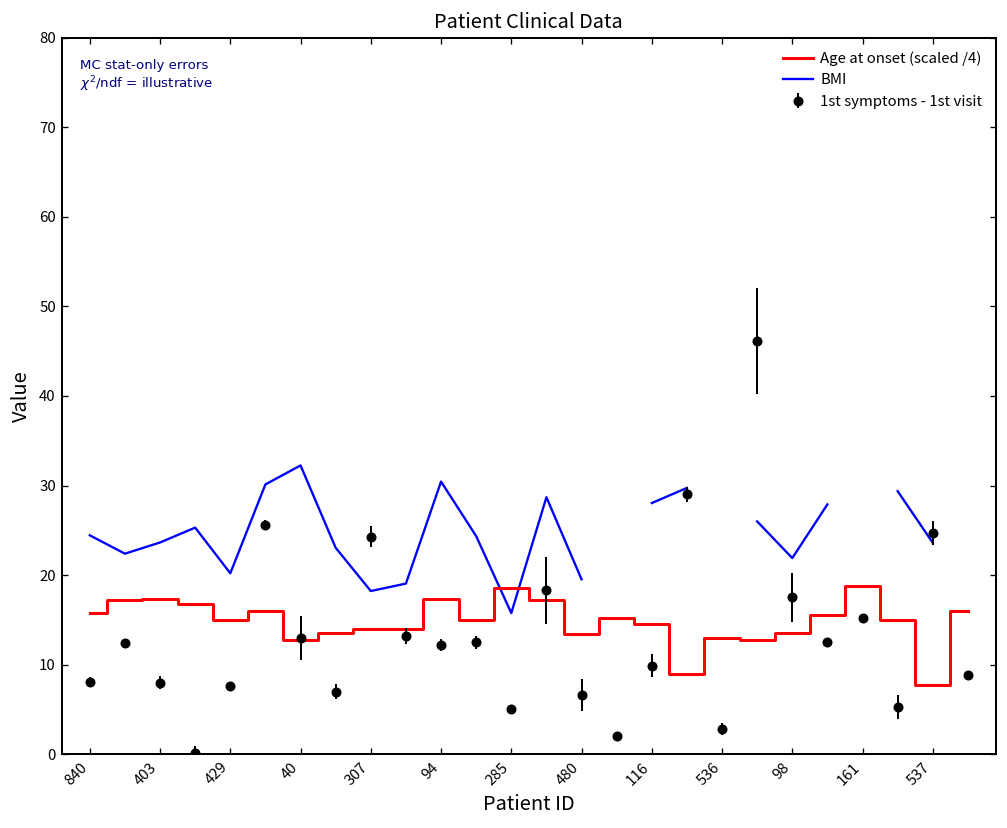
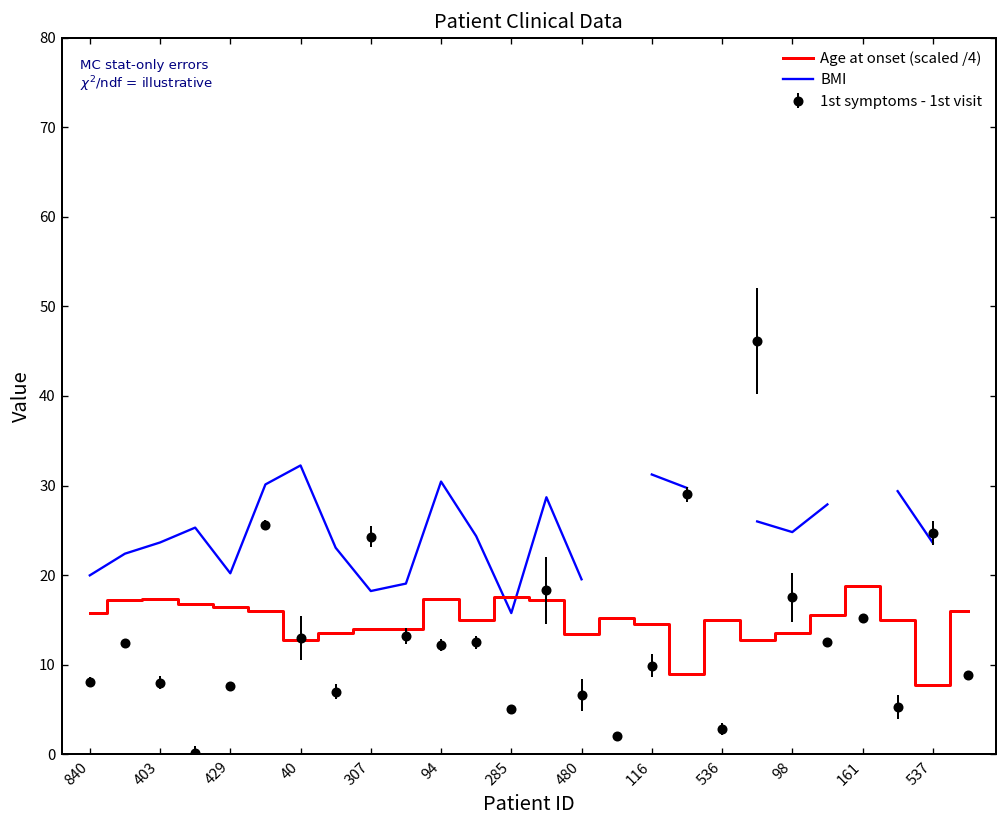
BMI, 840: 24 -> 20
Age at onset (scaled /4), 429: 15 -> 16
Age at onset (scaled /4), 285: 19 -> 18
BMI, 116: 28 -> 31
Age at onset (scaled /4), 536: 13 -> 15
BMI, 98: 22 -> 25
